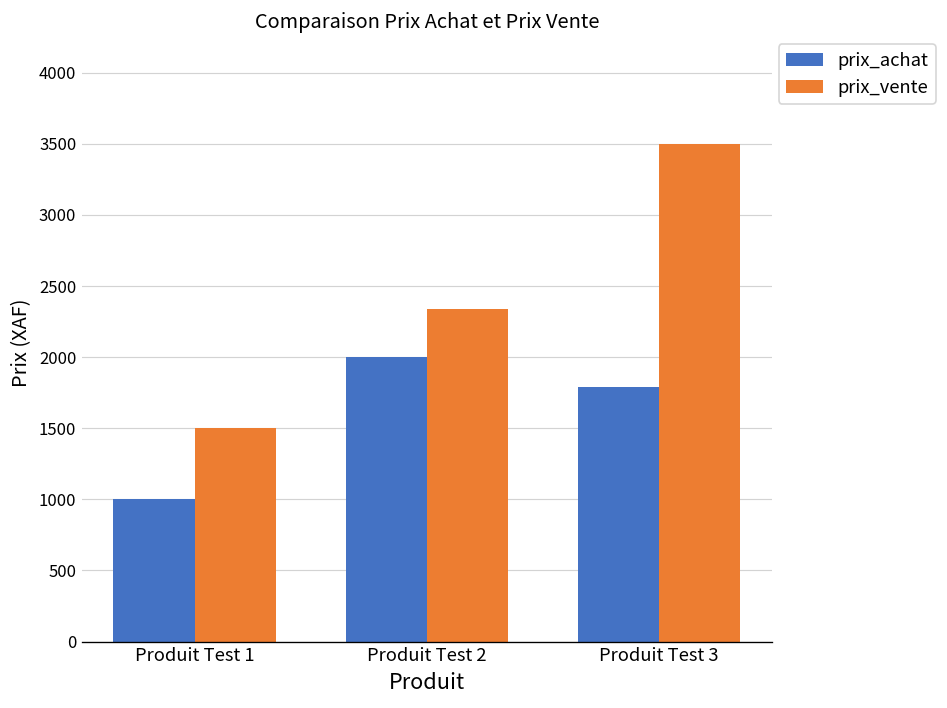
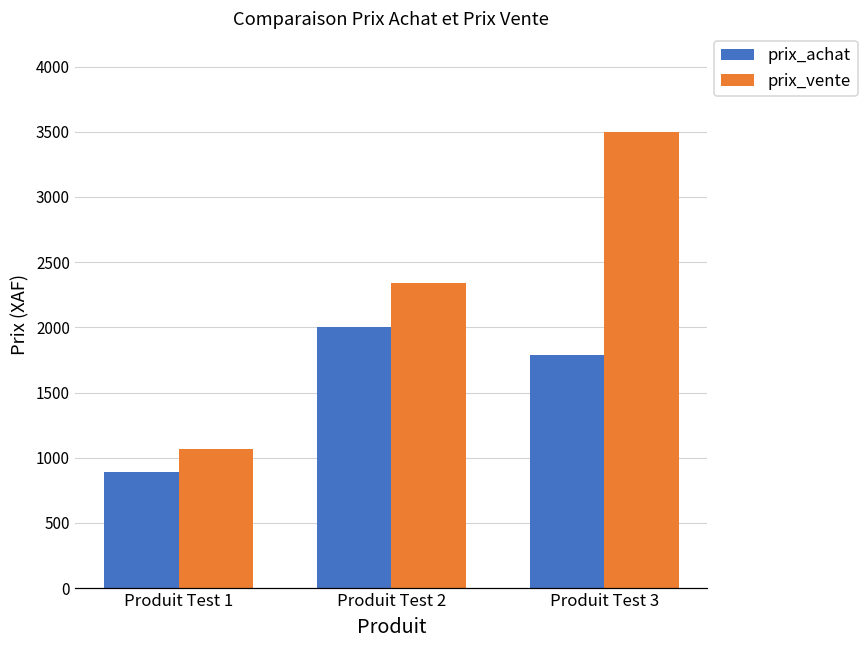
prix_achat, Produit Test 1: 1000 -> 890
prix_vente, Produit Test 1: 1500 -> 1070
